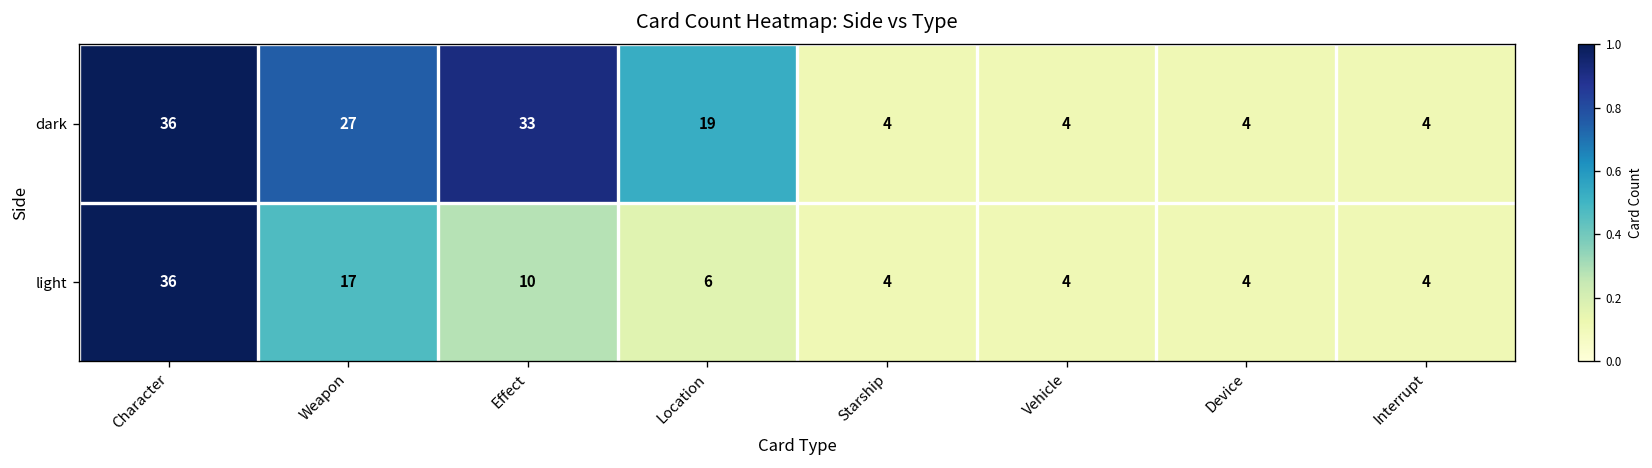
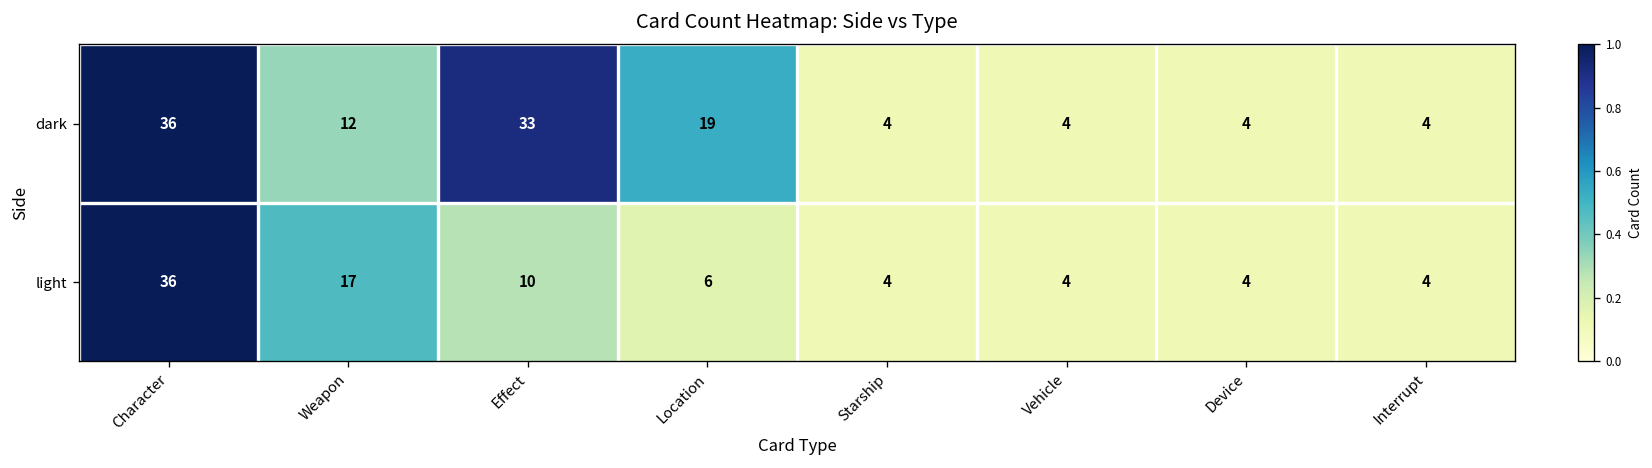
dark, Weapon: 27 -> 12
